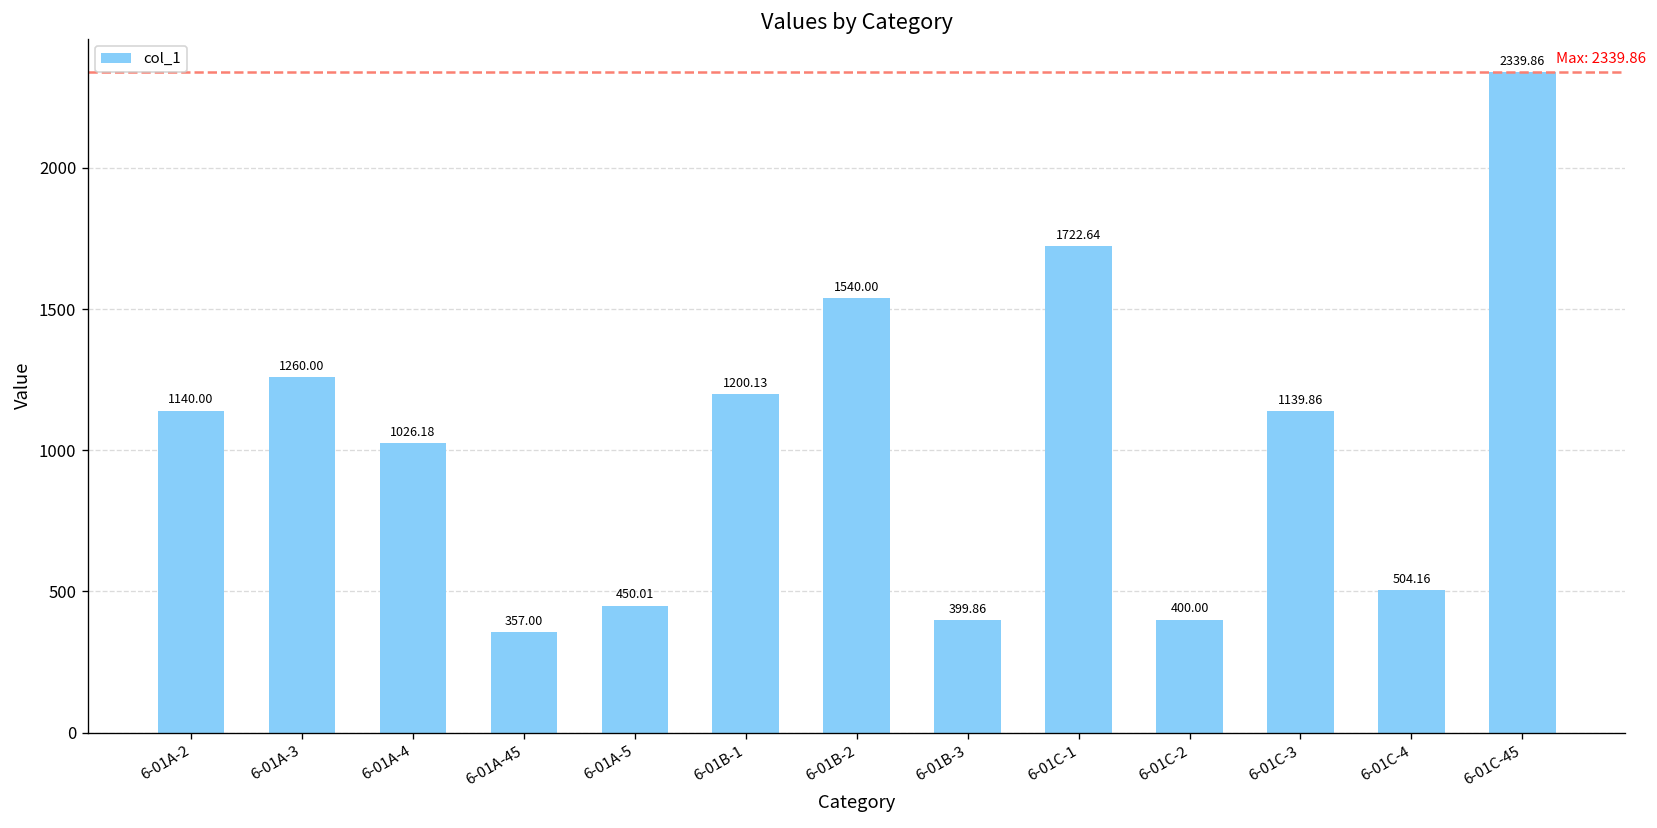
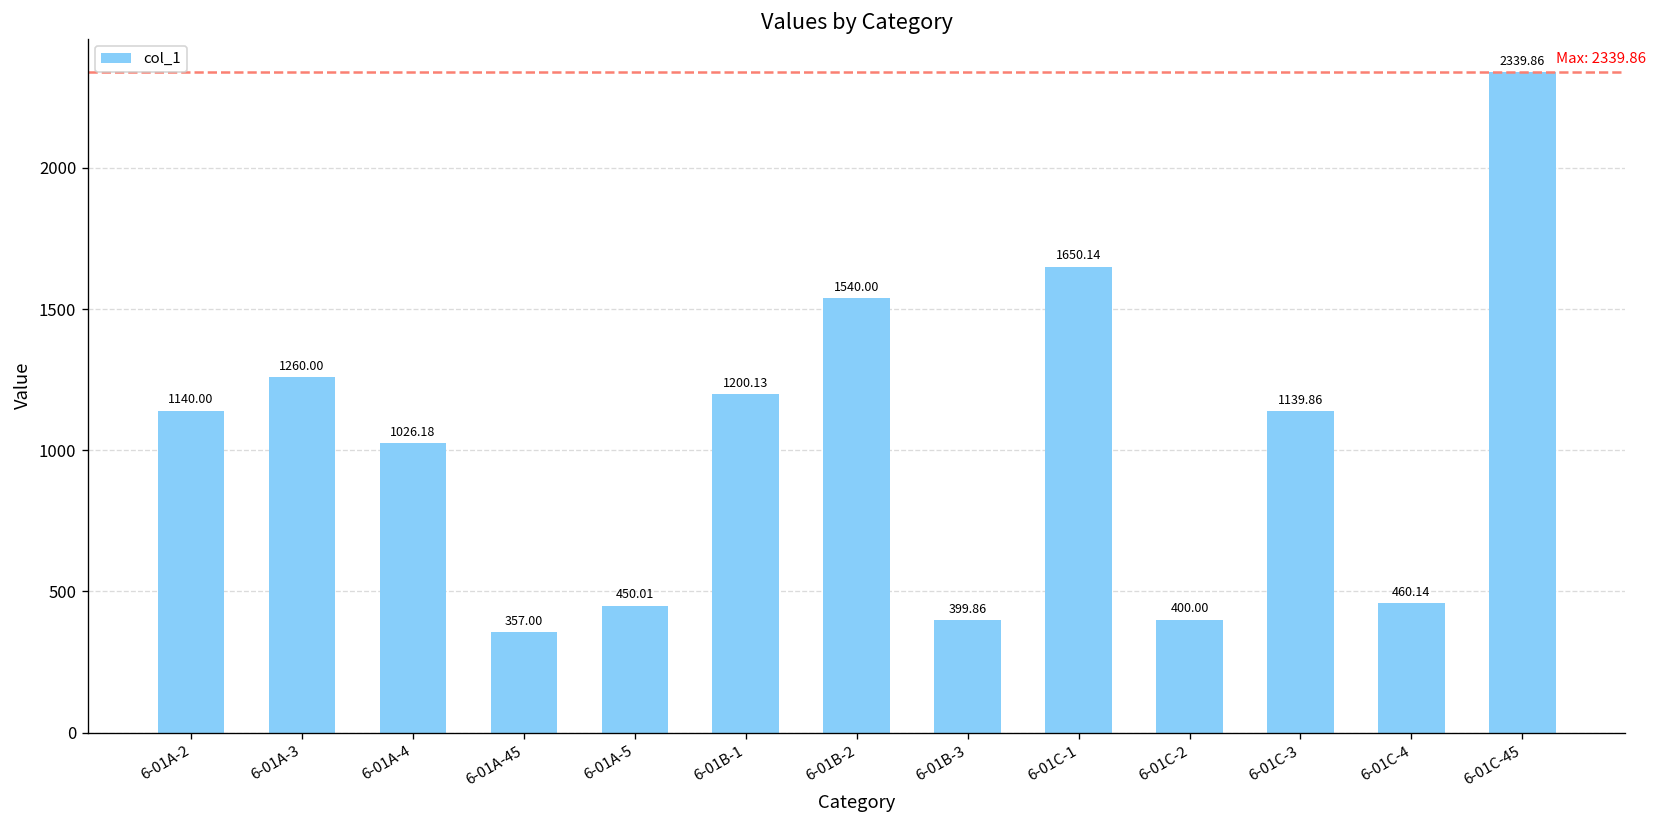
6-01C-1: 1722.64 -> 1650.14
6-01C-4: 504.16 -> 460.14
